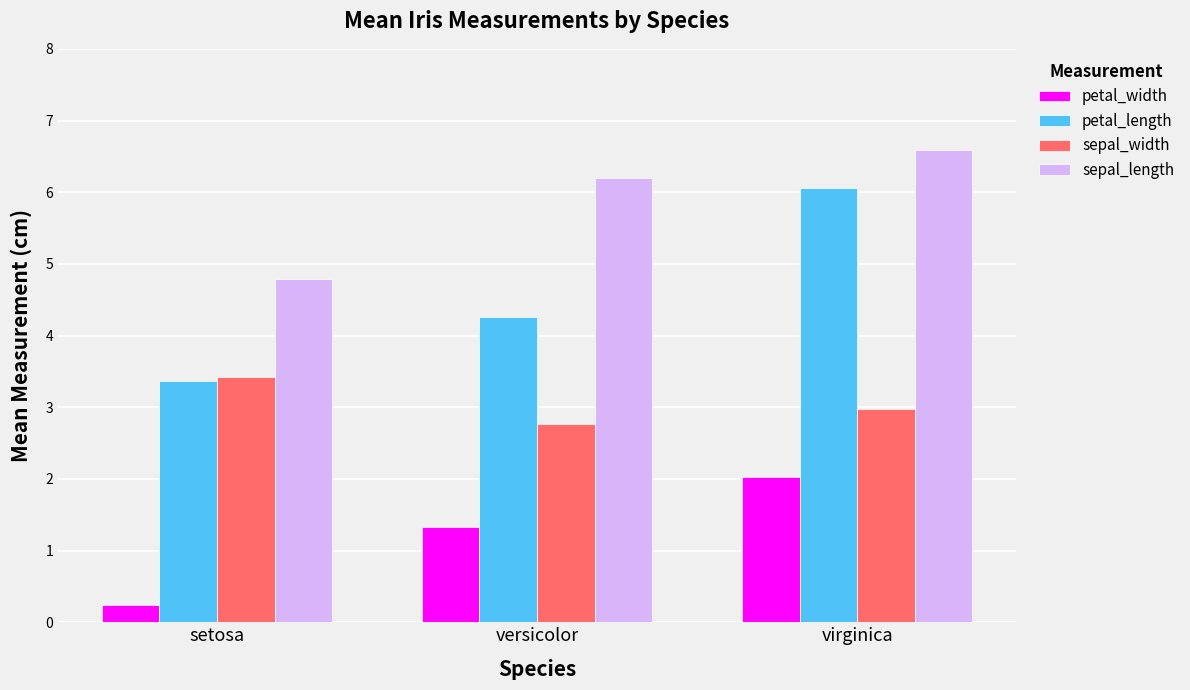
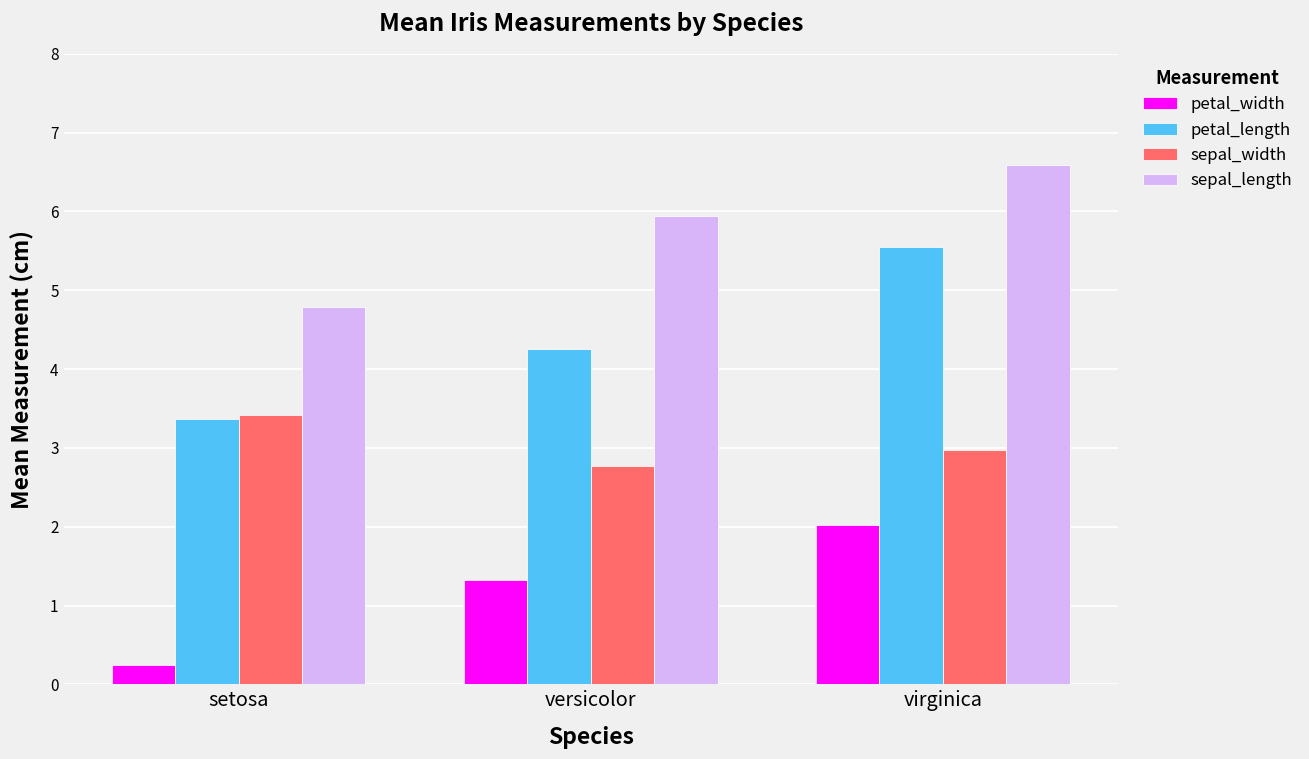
sepal_length, versicolor: 6.2 -> 5.9
petal_length, virginica: 6.1 -> 5.6
